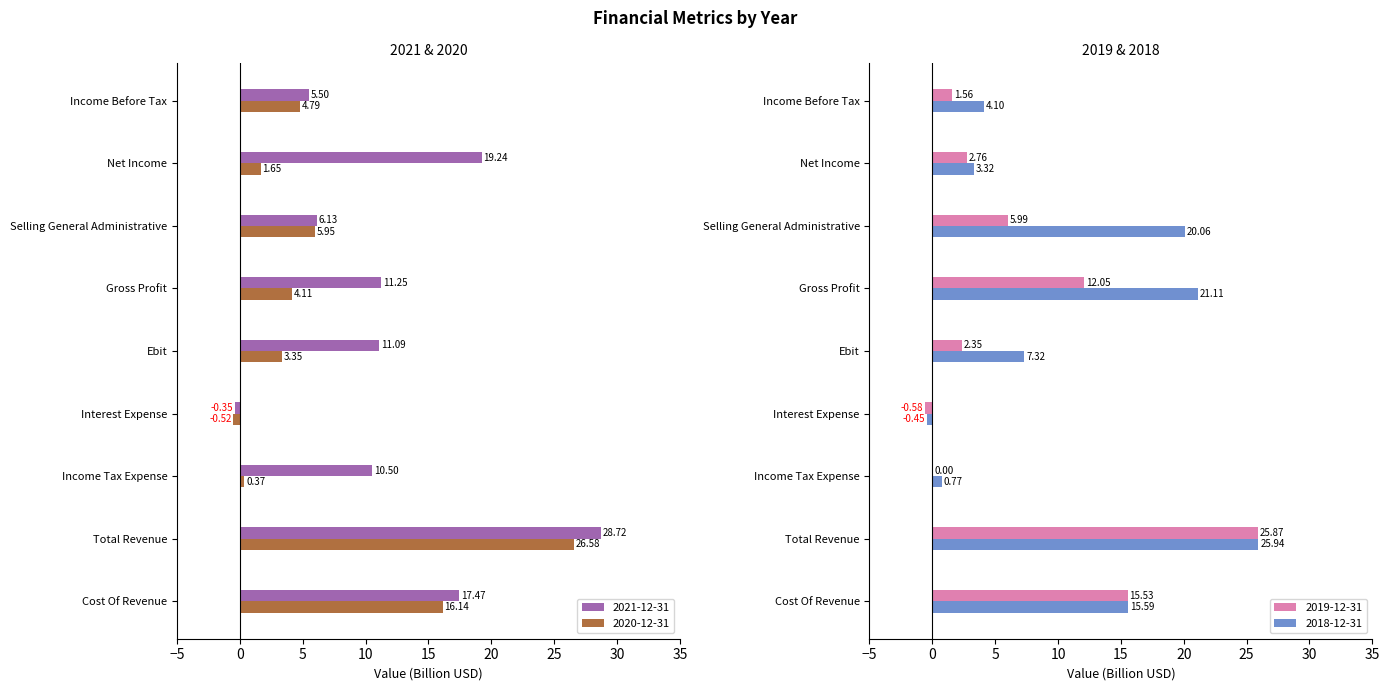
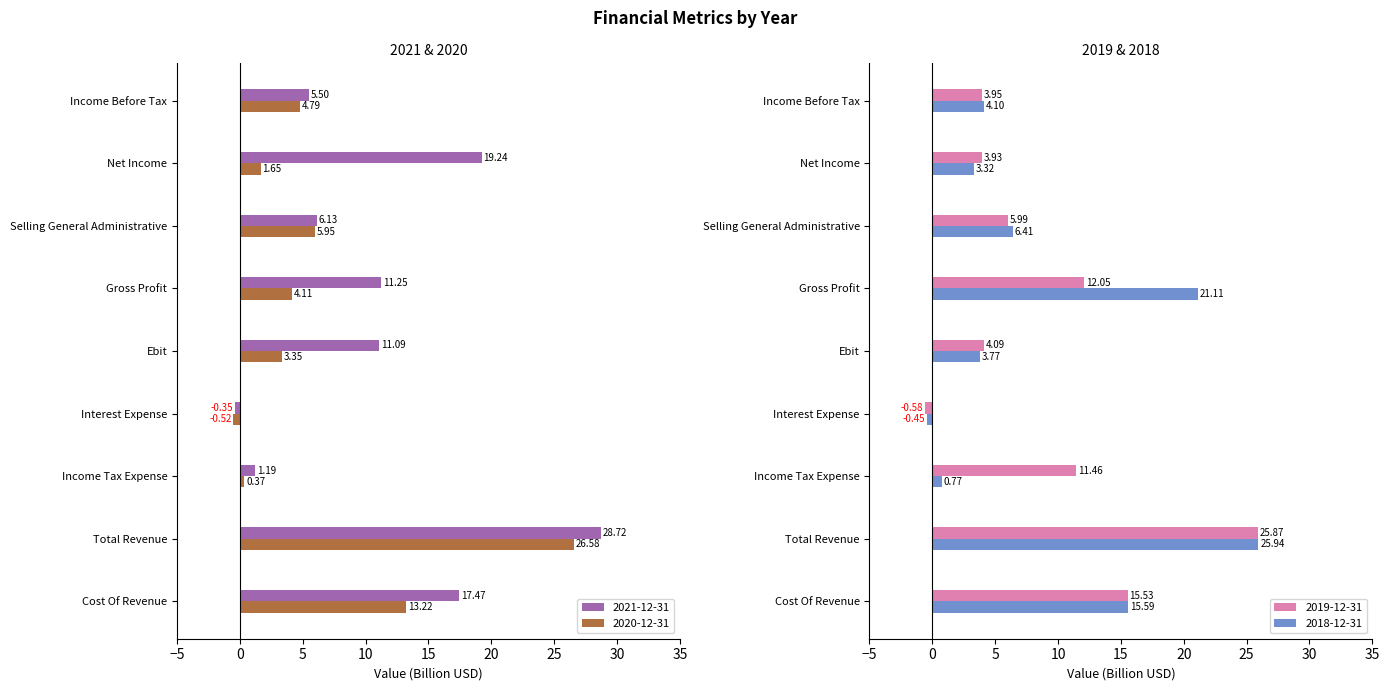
2021 & 2020, 2021-12-31, Income Tax Expense: 10.50 -> 1.19
2021 & 2020, 2020-12-31, Cost Of Revenue: 16.14 -> 13.22
2019 & 2018, 2019-12-31, Income Before Tax: 1.56 -> 3.95
2019 & 2018, 2019-12-31, Net Income: 2.76 -> 3.93
2019 & 2018, 2018-12-31, Selling General Administrative: 20.06 -> 6.41
2019 & 2018, 2019-12-31, Ebit: 2.35 -> 4.09
2019 & 2018, 2018-12-31, Ebit: 7.32 -> 3.77
2019 & 2018, 2019-12-31, Income Tax Expense: 0.00 -> 11.46
